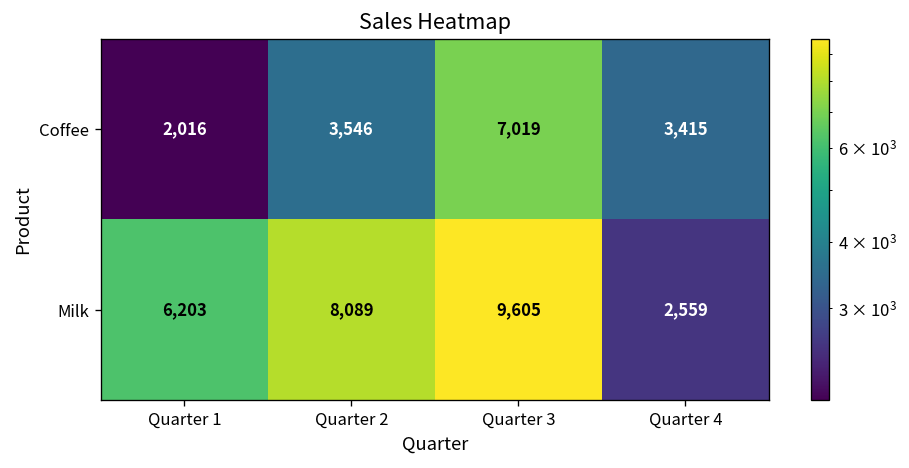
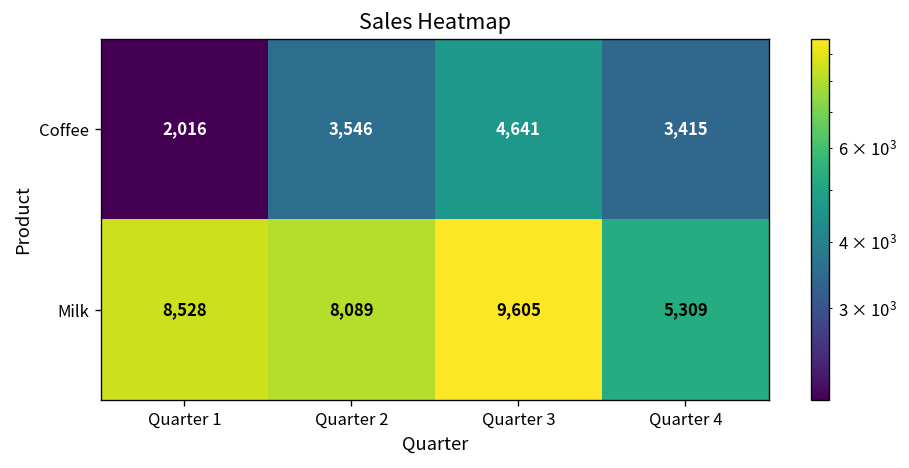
Coffee, Quarter 3: 7,019 -> 4,641
Milk, Quarter 1: 6,203 -> 8,528
Milk, Quarter 4: 2,559 -> 5,309
